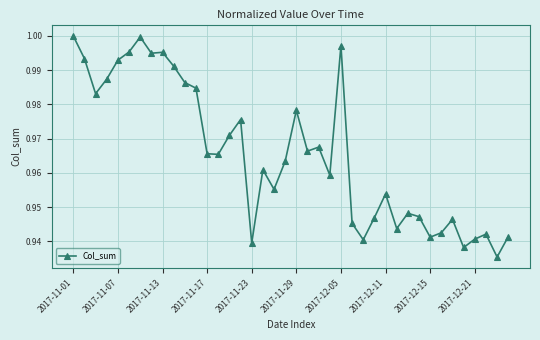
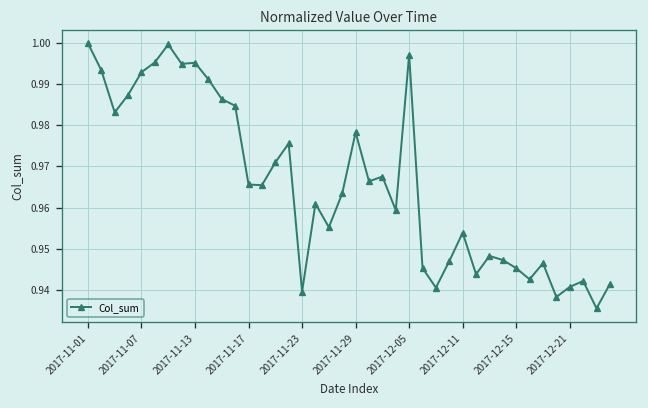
2017-12-15: 0.941 -> 0.945
